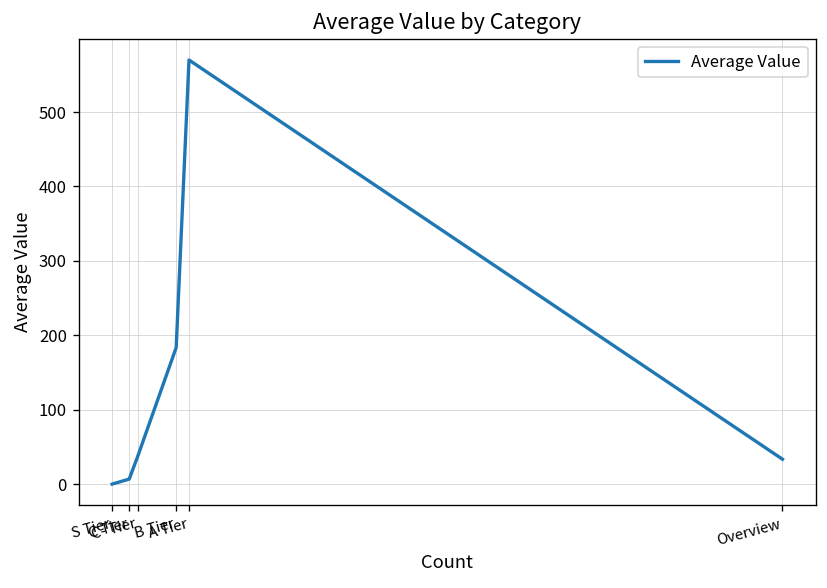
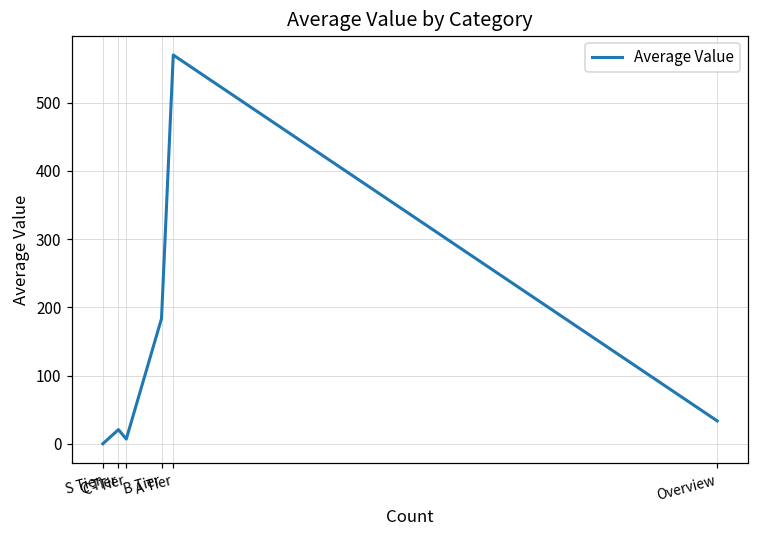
C Tier: 10 -> 20
C- Tier: 40 -> 10
